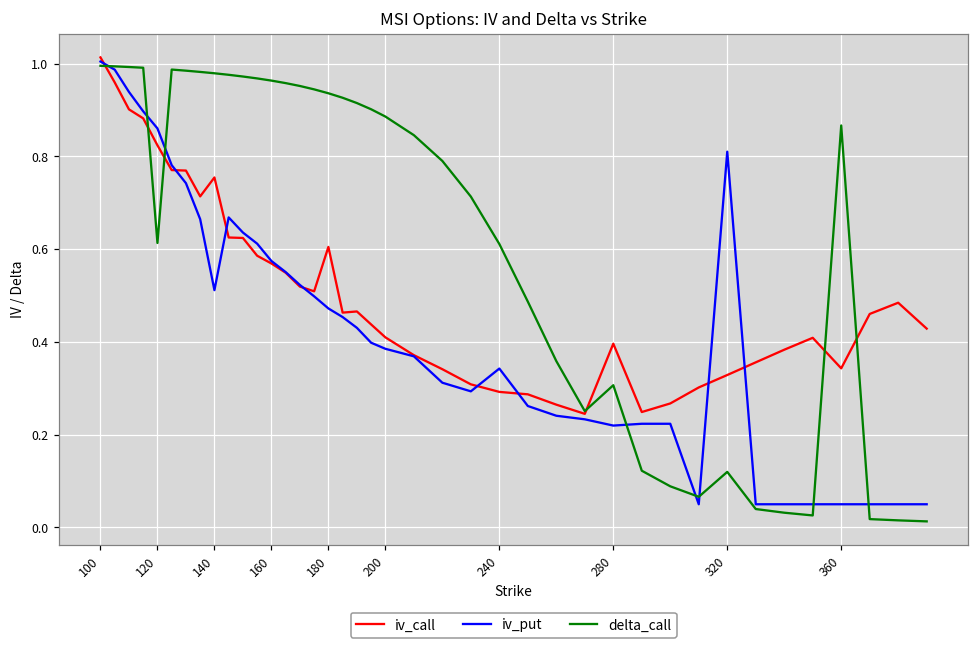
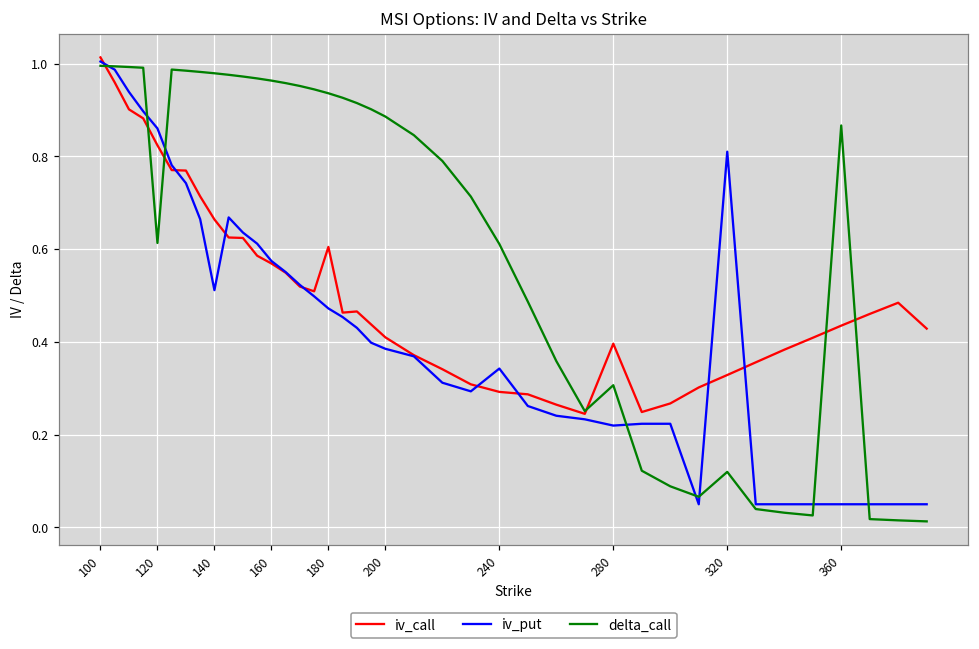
iv_call, 140: 0.75 -> 0.66
iv_call, 360: 0.34 -> 0.44
